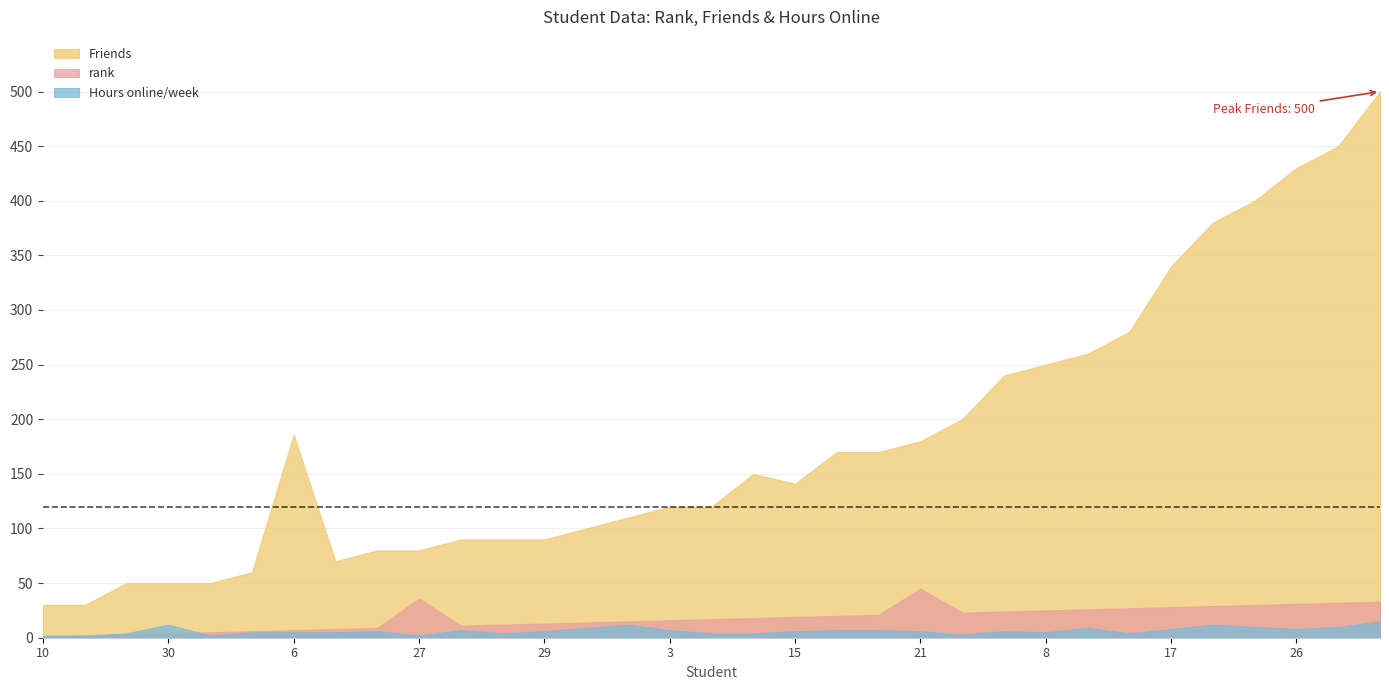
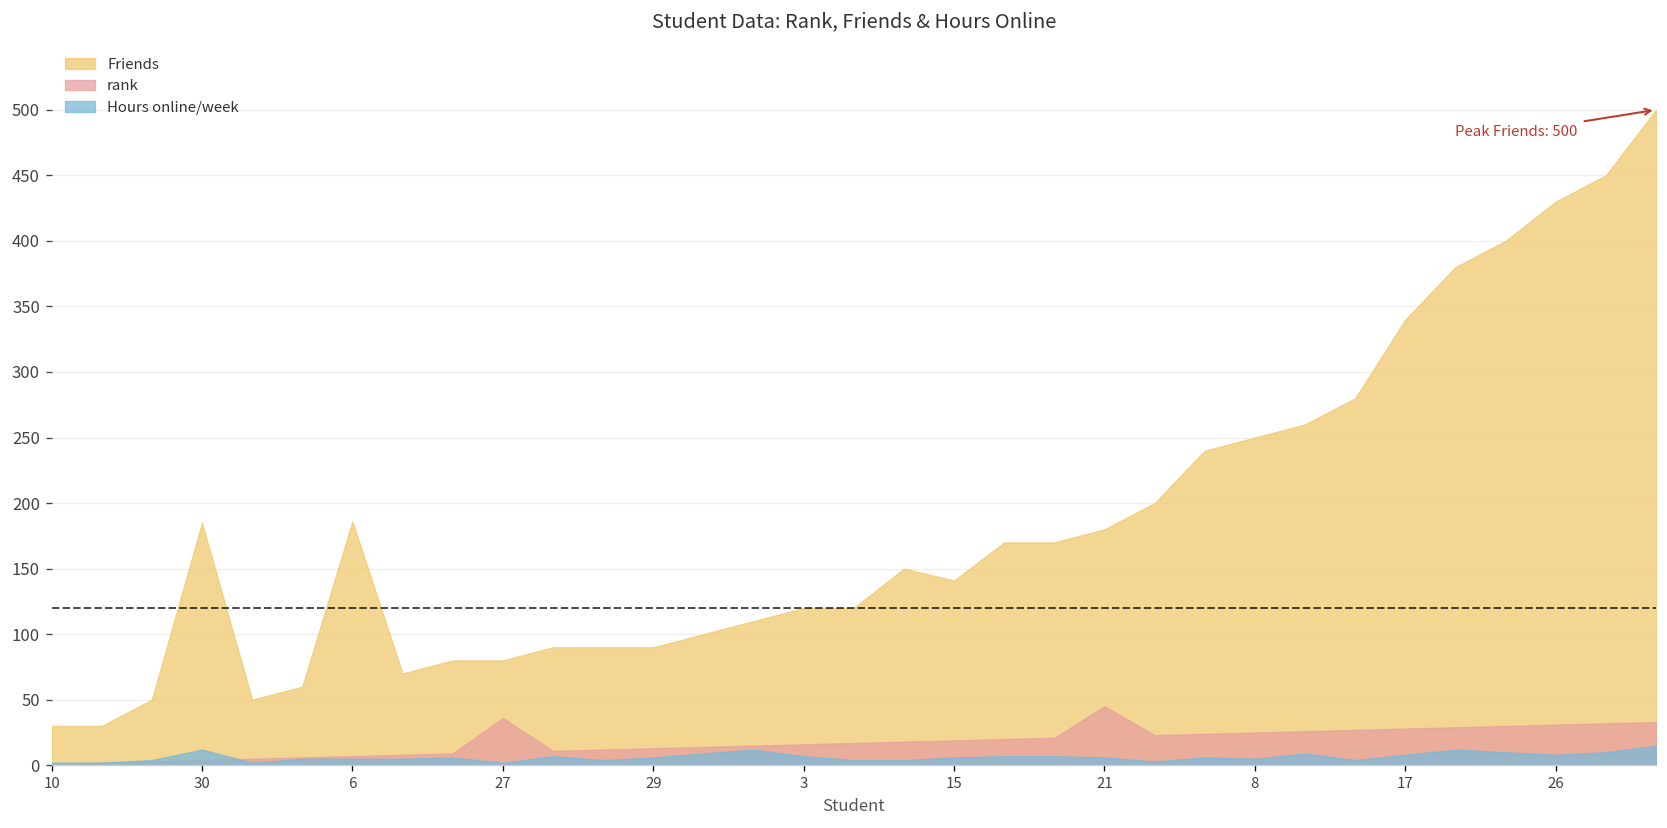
Friends, 30: 50 -> 185
